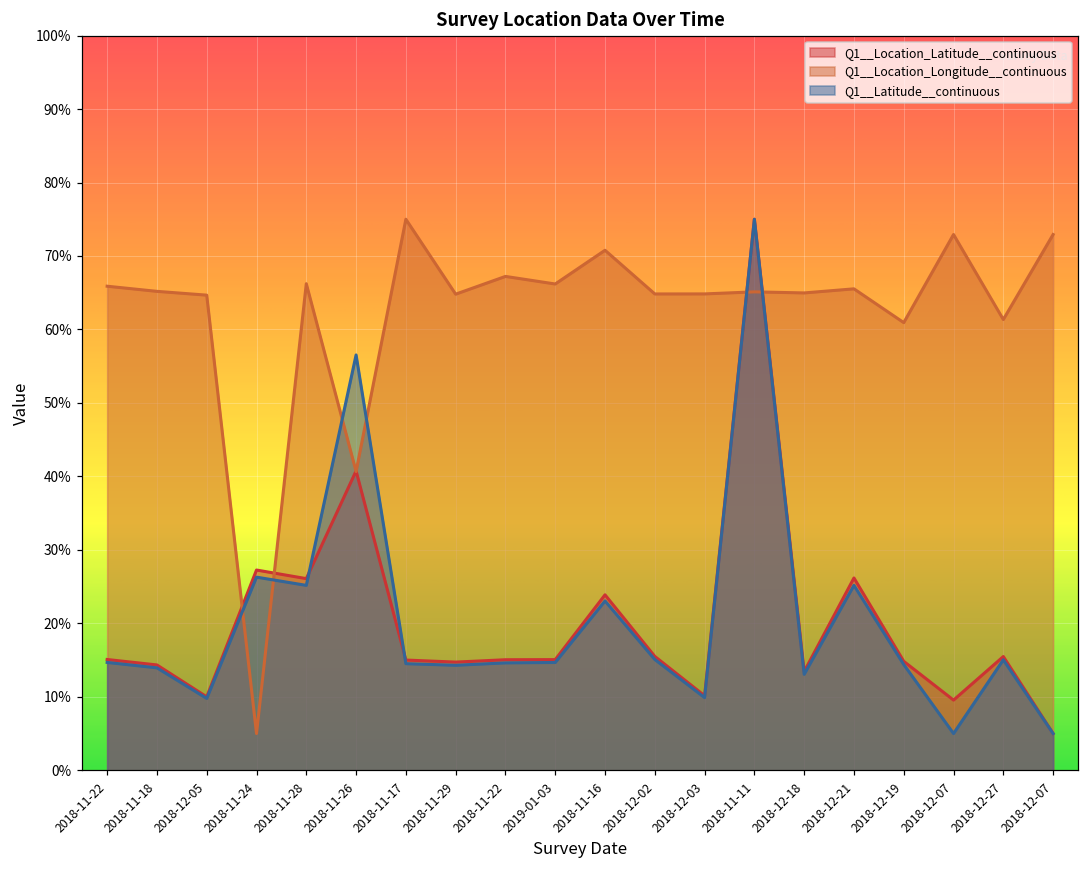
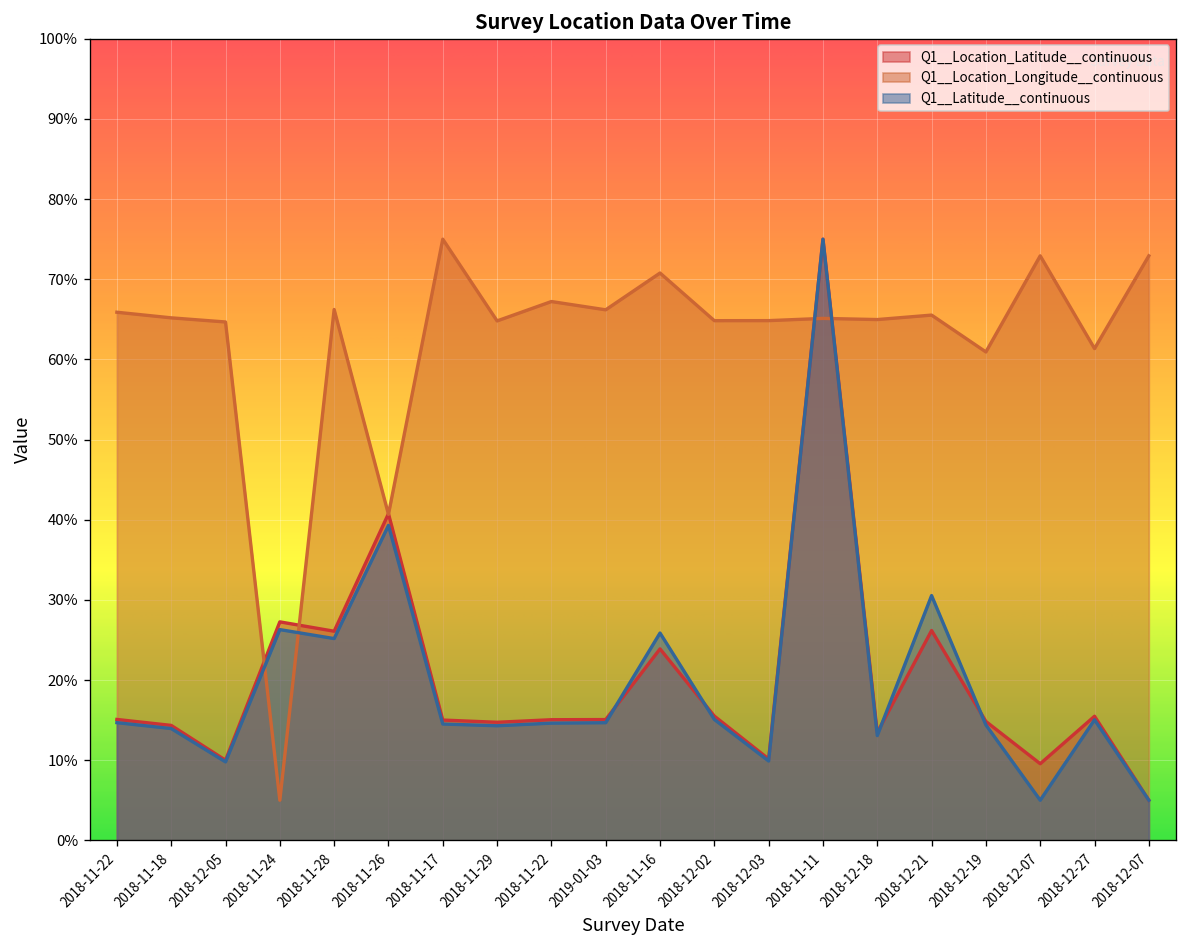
Q1__Latitude__continuous, 2018-11-26: 57% -> 39%
Q1__Latitude__continuous, 2018-11-16: 23% -> 26%
Q1__Latitude__continuous, 2018-12-21: 25% -> 31%
